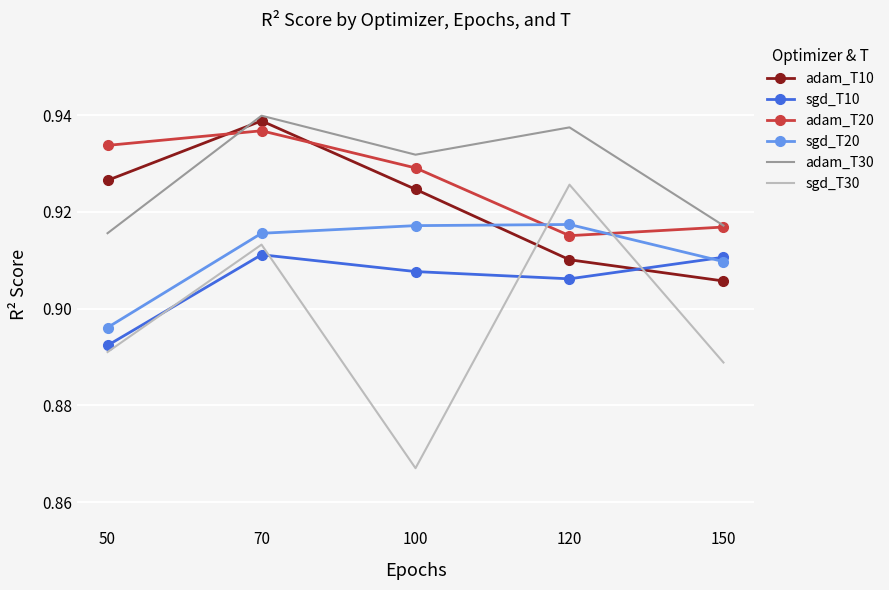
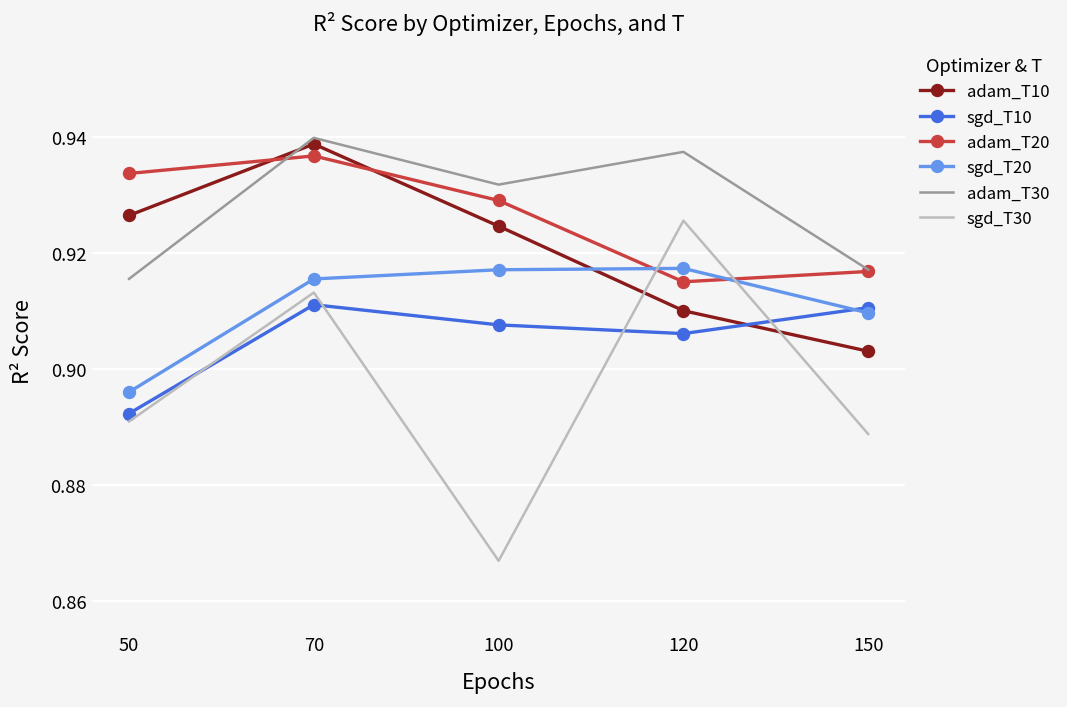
adam_T10, 150: 0.906 -> 0.903
